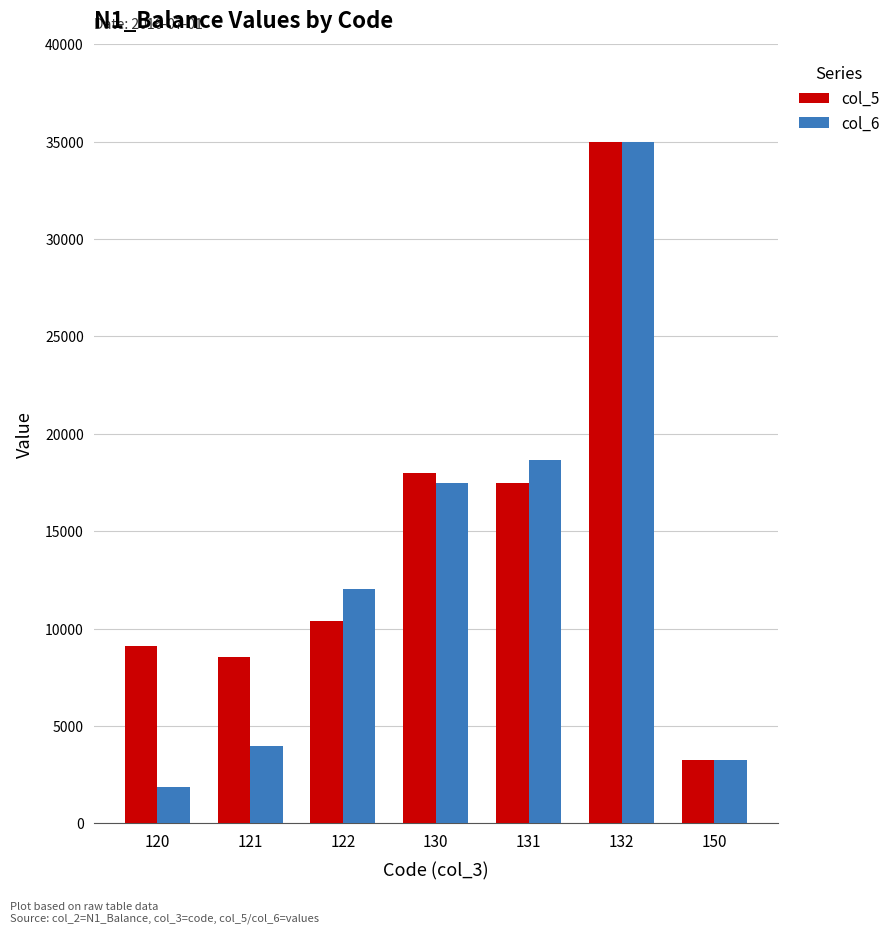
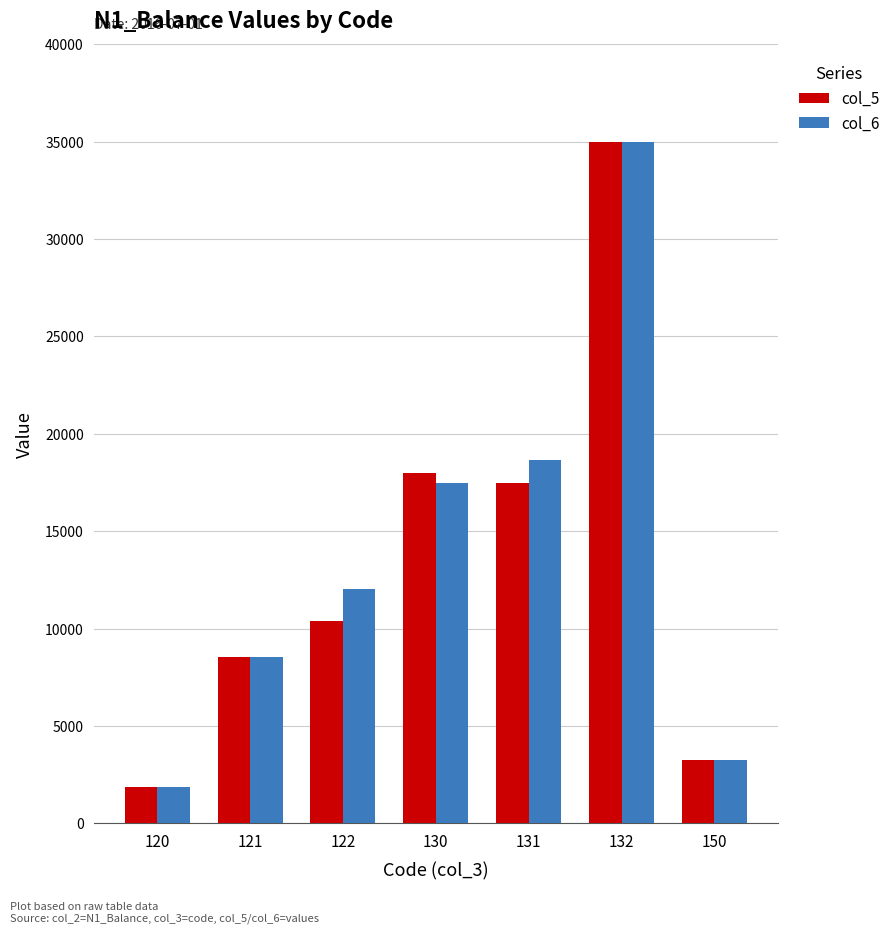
col_5, 120: 9100 -> 1900
col_6, 121: 4000 -> 8500
